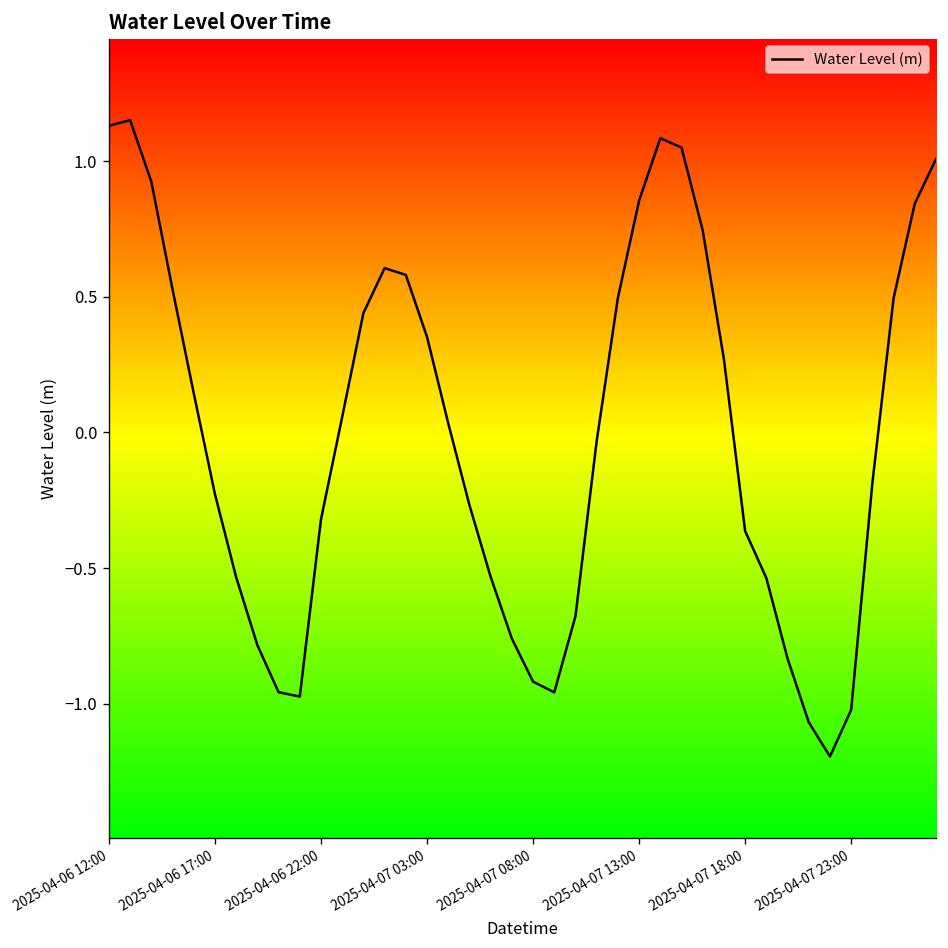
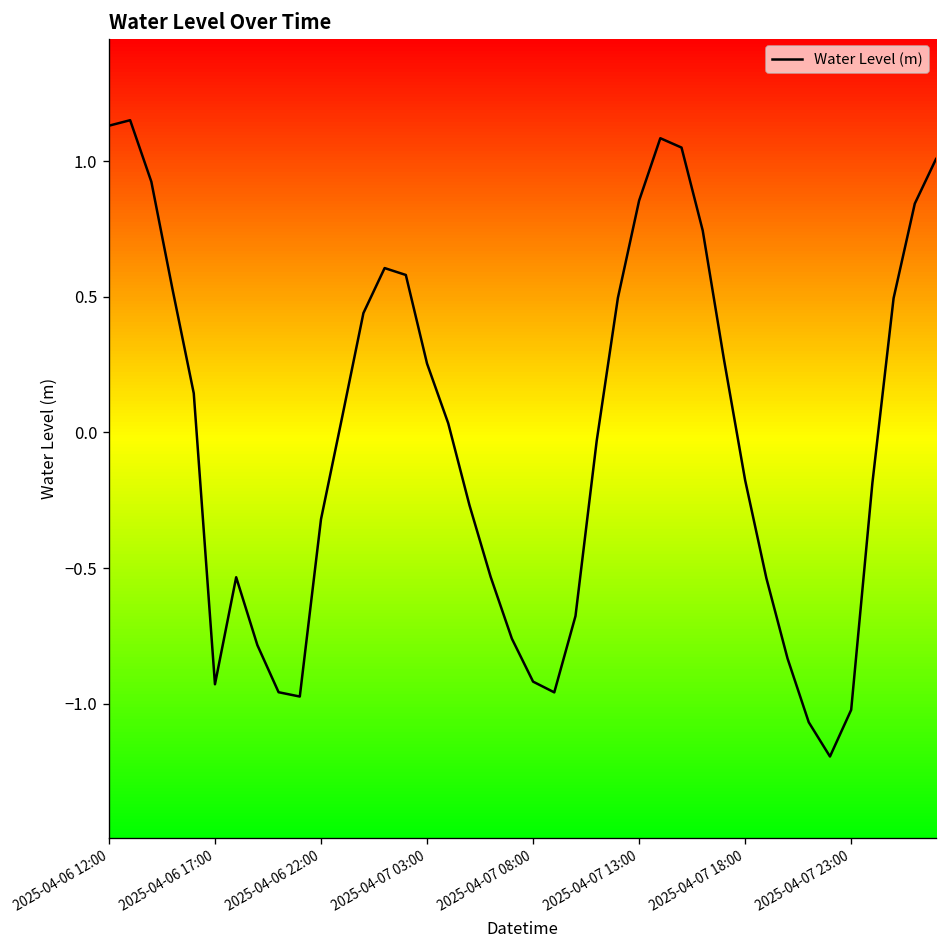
2025-04-06 17:00: -0.23 -> -0.93
2025-04-07 03:00: 0.35 -> 0.25
2025-04-07 18:00: -0.36 -> -0.18
